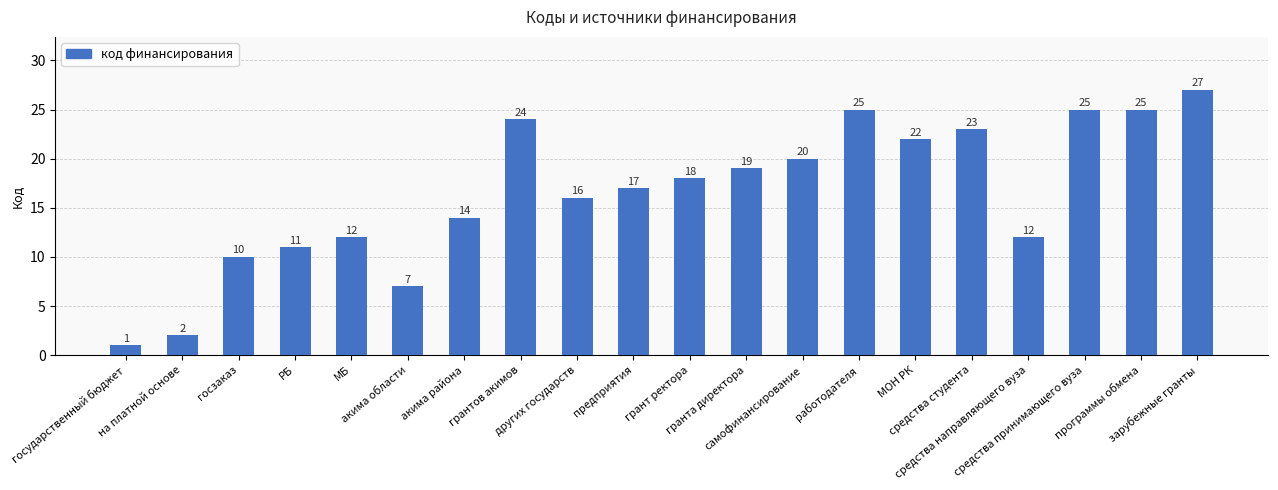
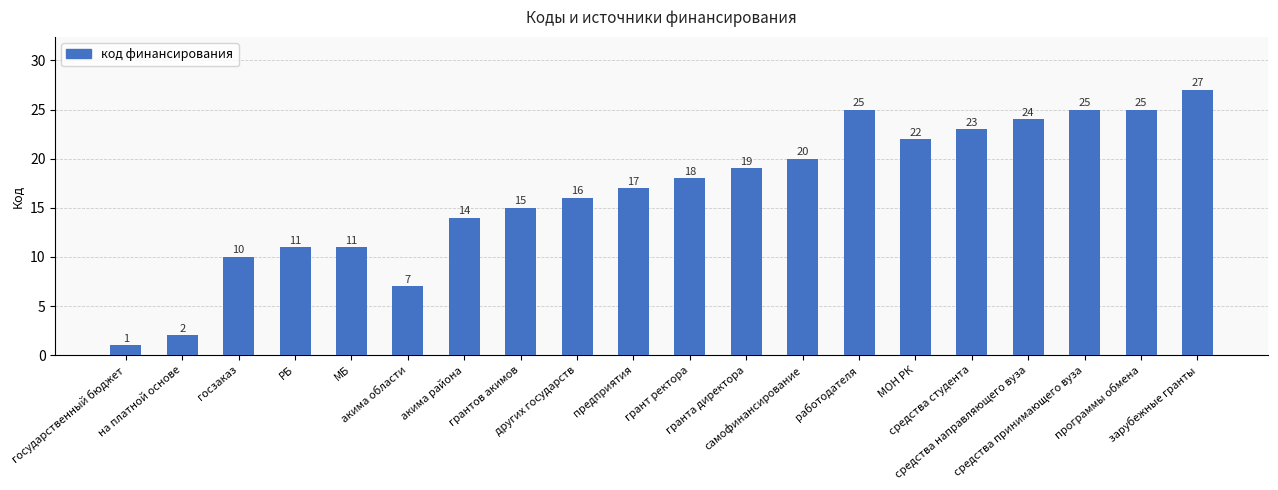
МБ: 12 -> 11
грантов акимов: 24 -> 15
средства направляющего вуза: 12 -> 24
